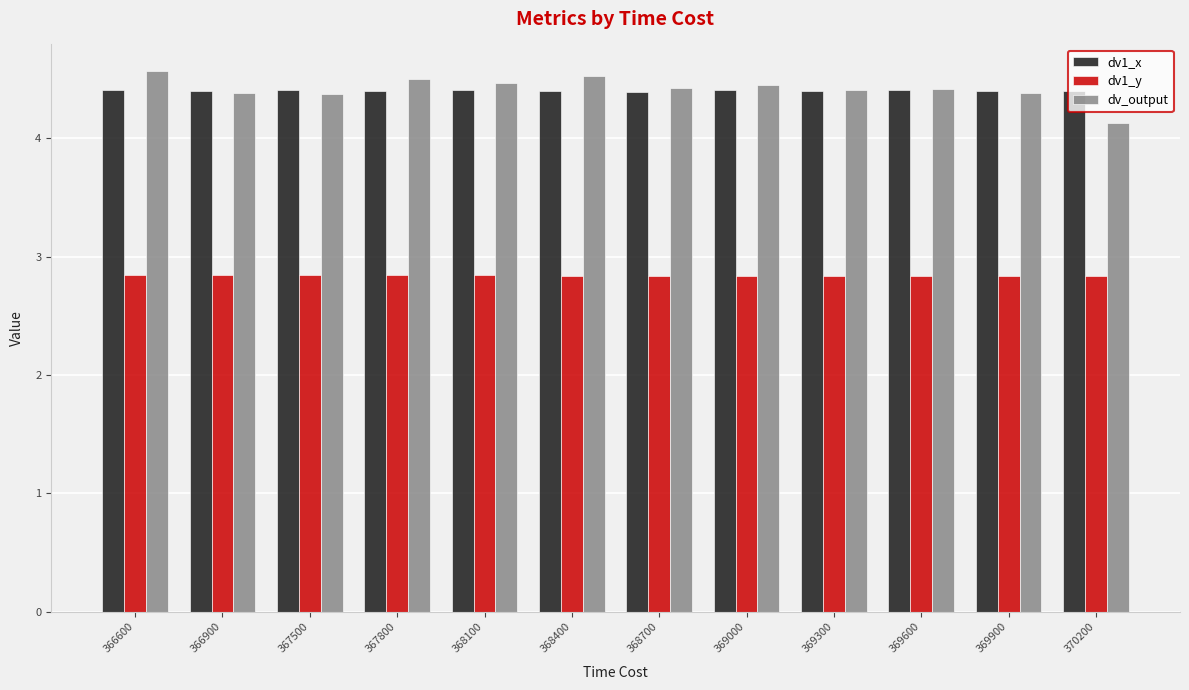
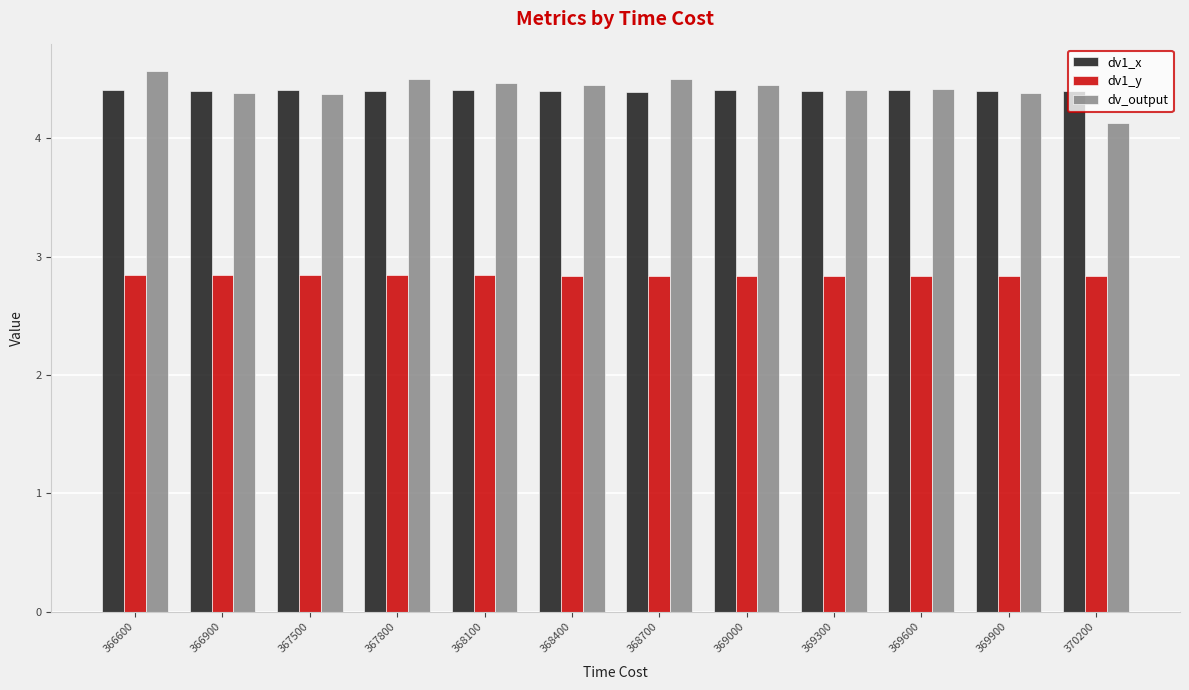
dv_output, 368400: 4.53 -> 4.45
dv_output, 368700: 4.42 -> 4.50
